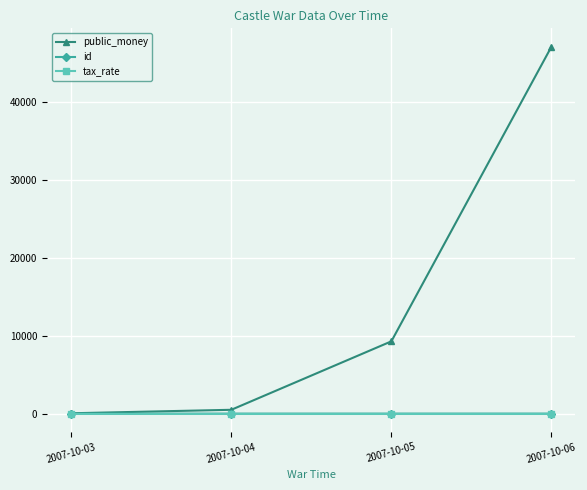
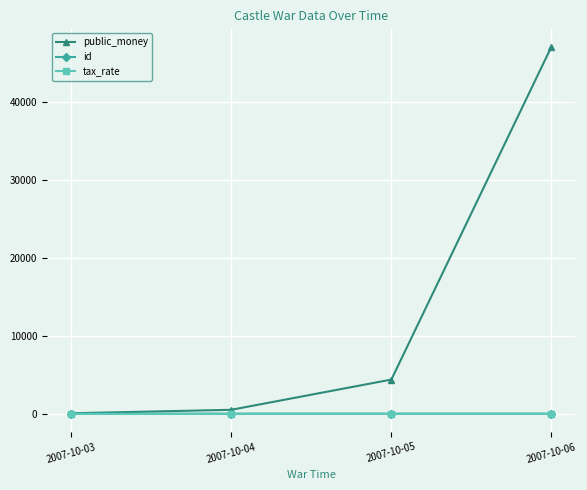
public_money, 2007-10-05: 9000 -> 4000
